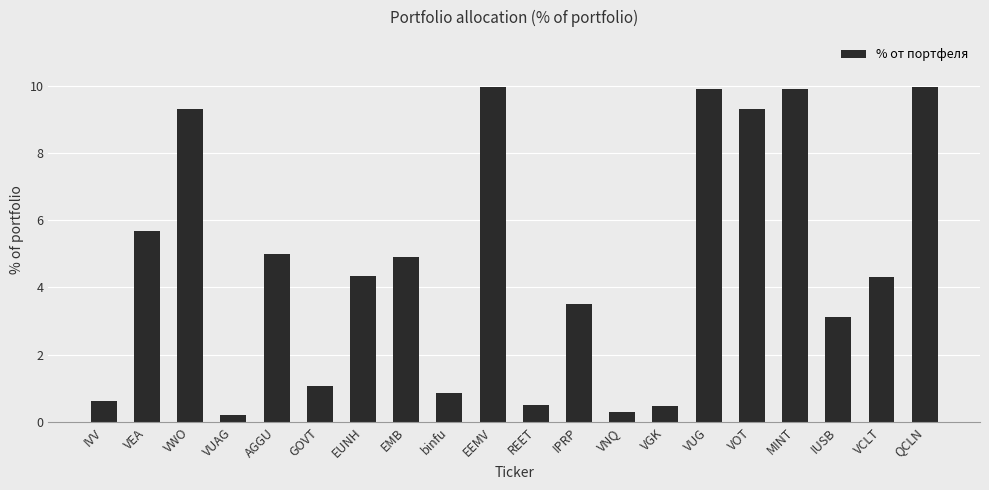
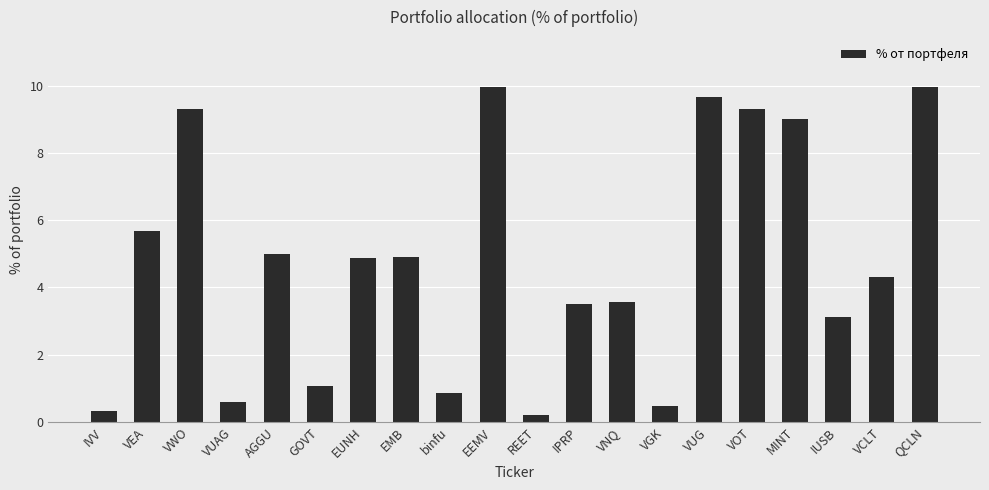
IVV: 0.6 -> 0.3
VUAG: 0.2 -> 0.6
EUNH: 4.3 -> 4.9
REET: 0.5 -> 0.2
VNQ: 0.3 -> 3.6
VUG: 9.9 -> 9.7
MINT: 9.9 -> 9.0
